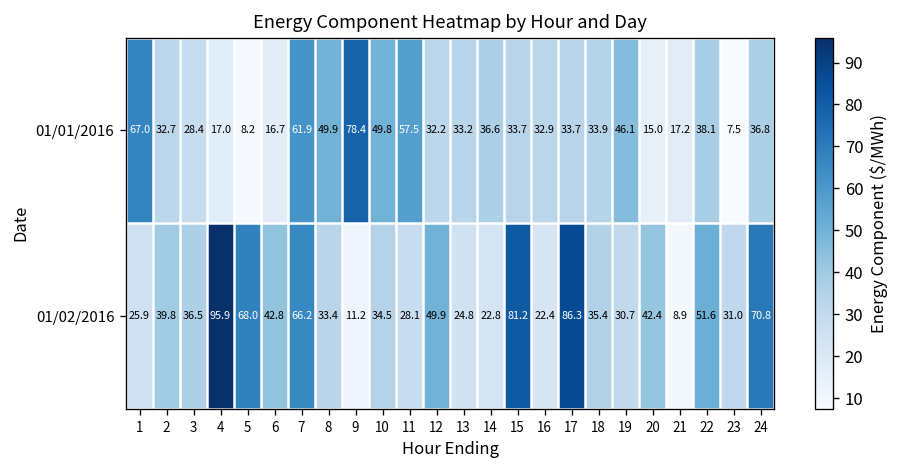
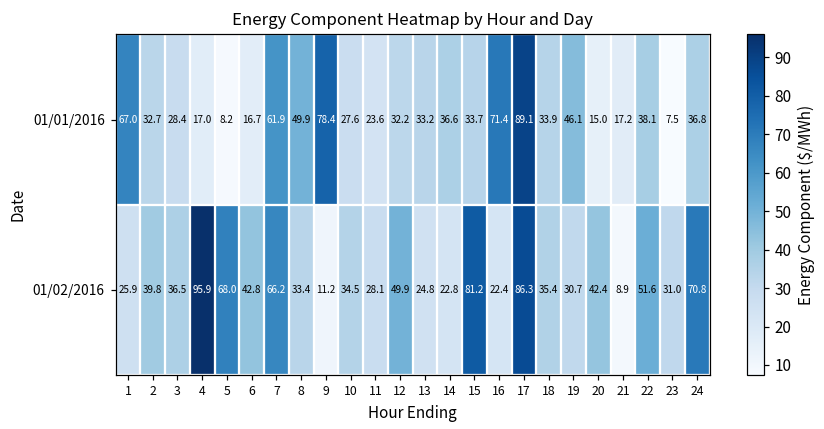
01/01/2016, 10: 49.8 -> 27.6
01/01/2016, 11: 57.5 -> 23.6
01/01/2016, 16: 32.9 -> 71.4
01/01/2016, 17: 33.7 -> 89.1
